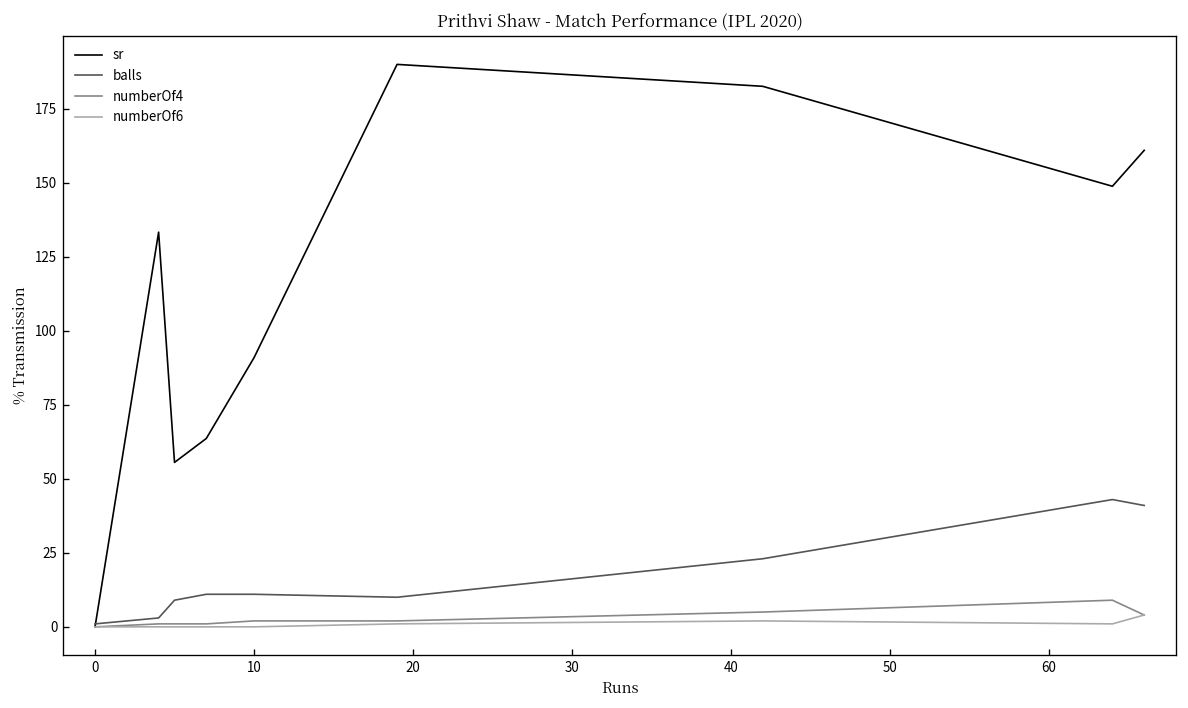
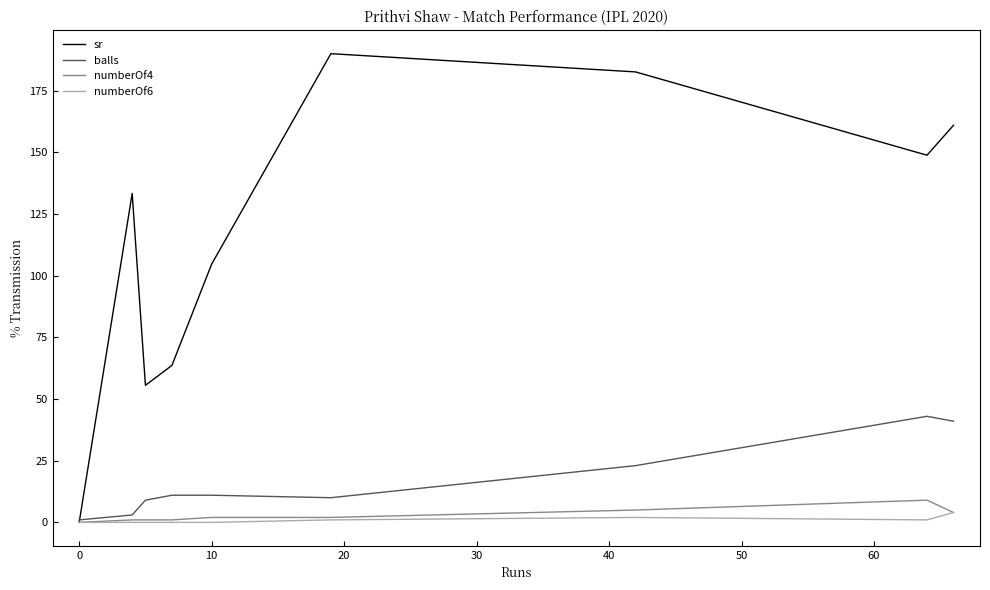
sr, 10: 91 -> 105
